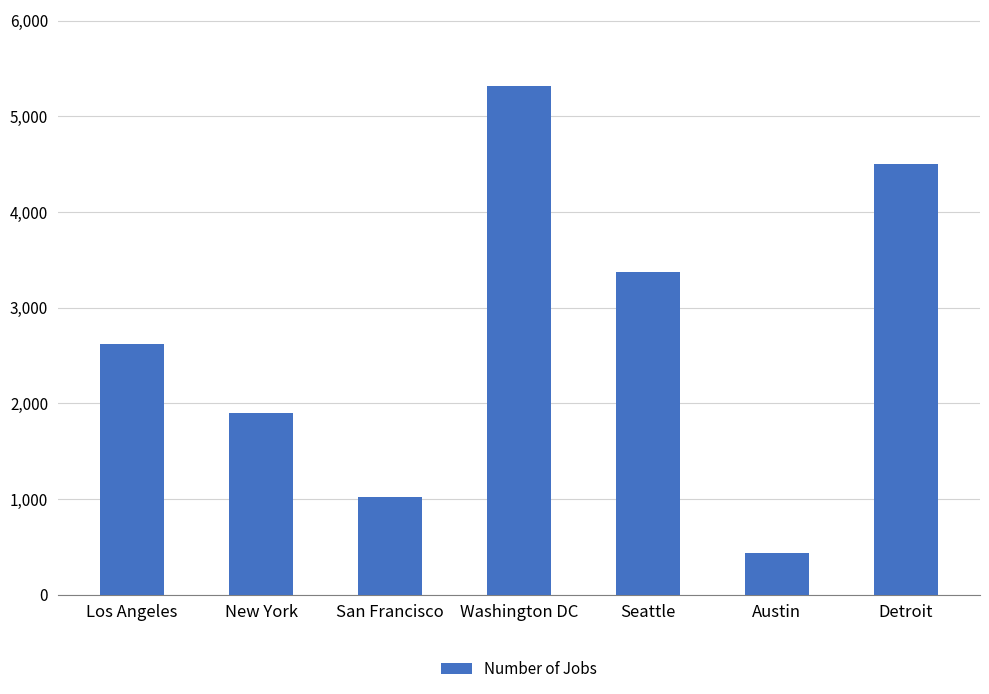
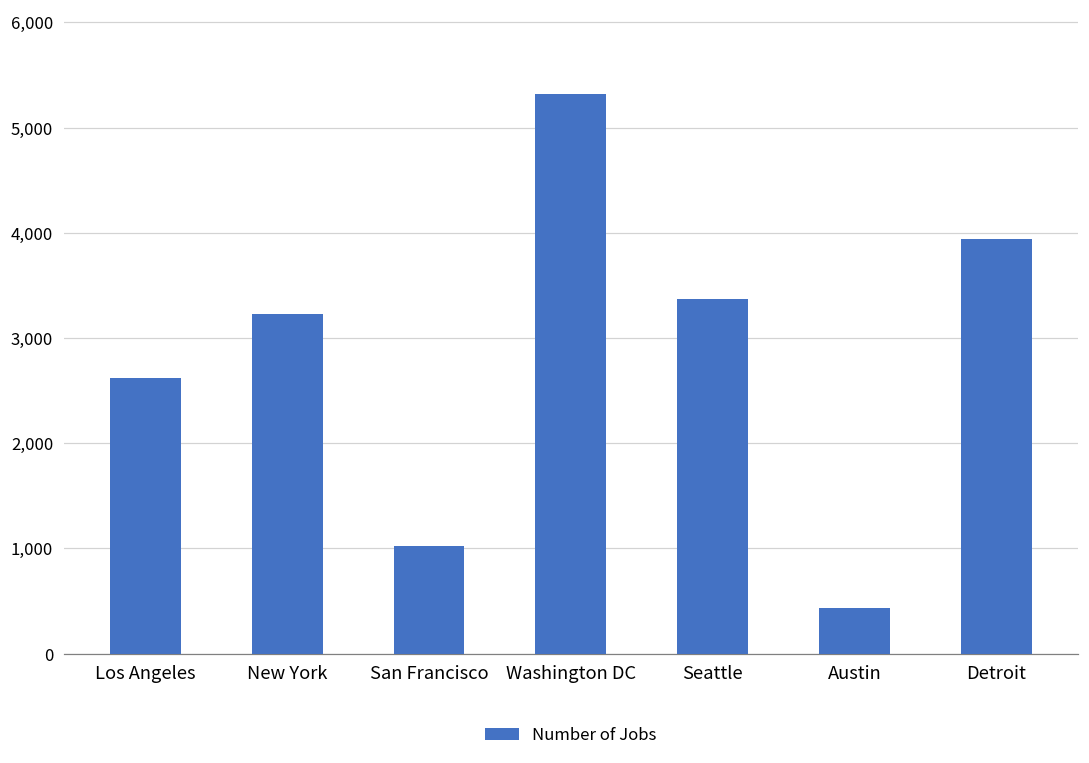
New York: 1,900 -> 3,200
Detroit: 4,500 -> 3,900
